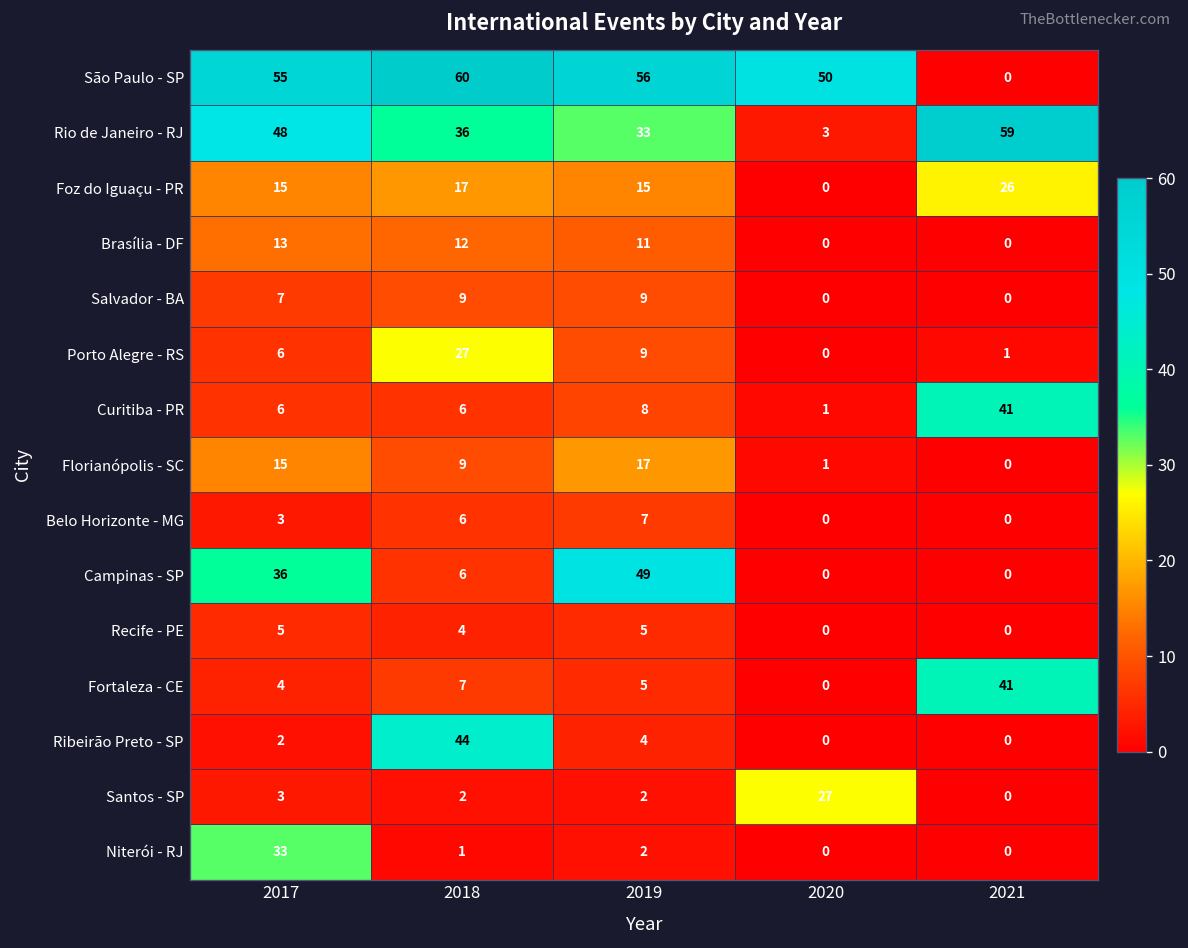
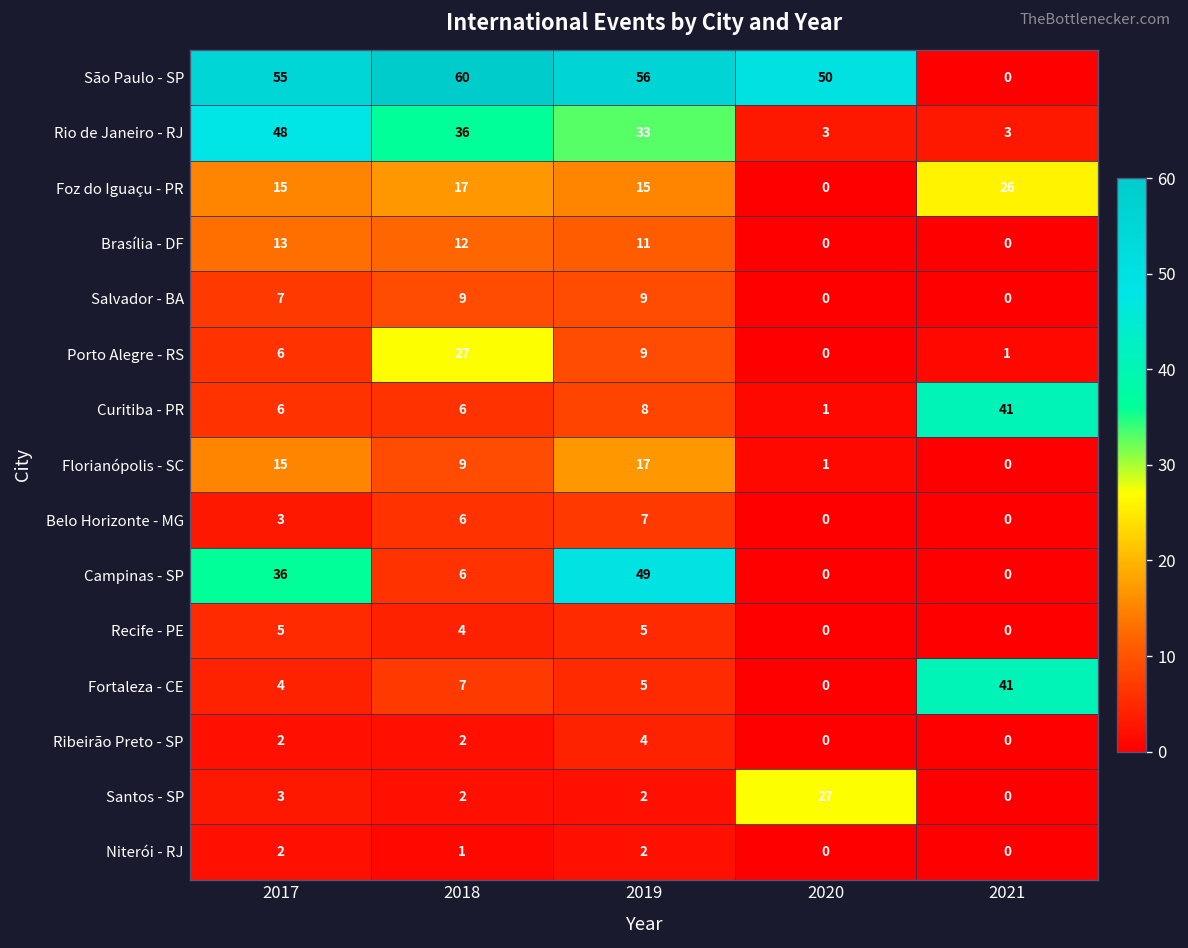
Rio de Janeiro - RJ, 2021: 59 -> 3
Ribeirão Preto - SP, 2018: 44 -> 2
Niterói - RJ, 2017: 33 -> 2
